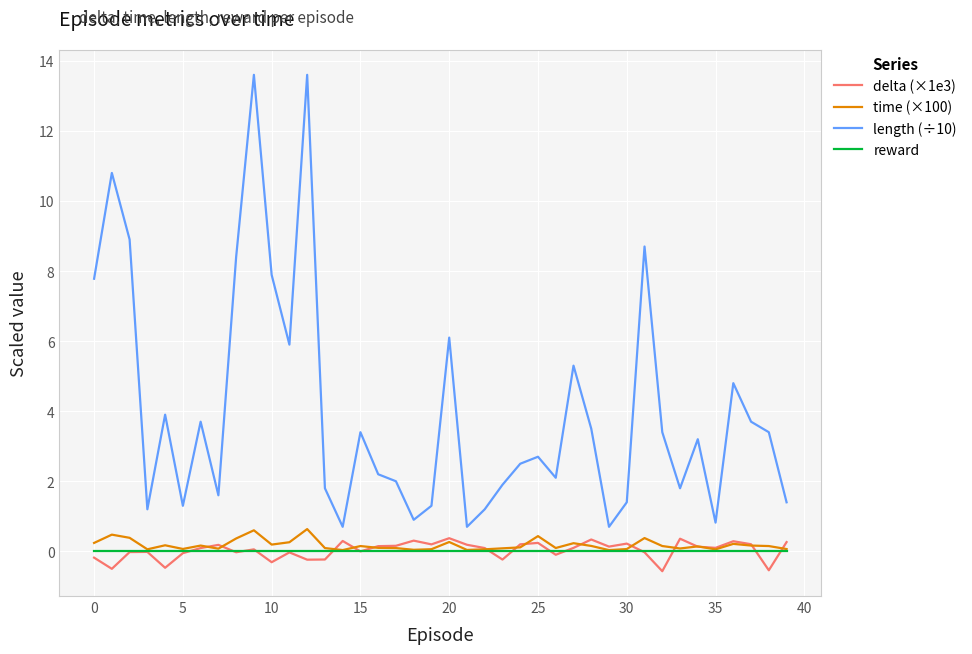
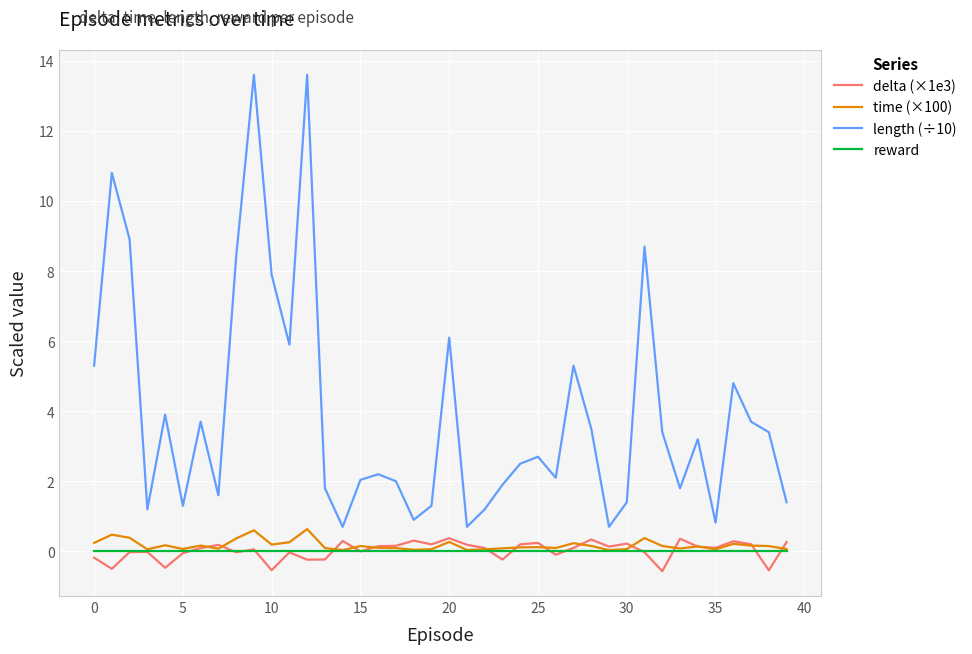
length (÷10), 0: 7.8 -> 5.3
delta (×1e3), 10: -0.3 -> -0.5
length (÷10), 15: 3.4 -> 2.0
time (×100), 25: 0.4 -> 0.1
